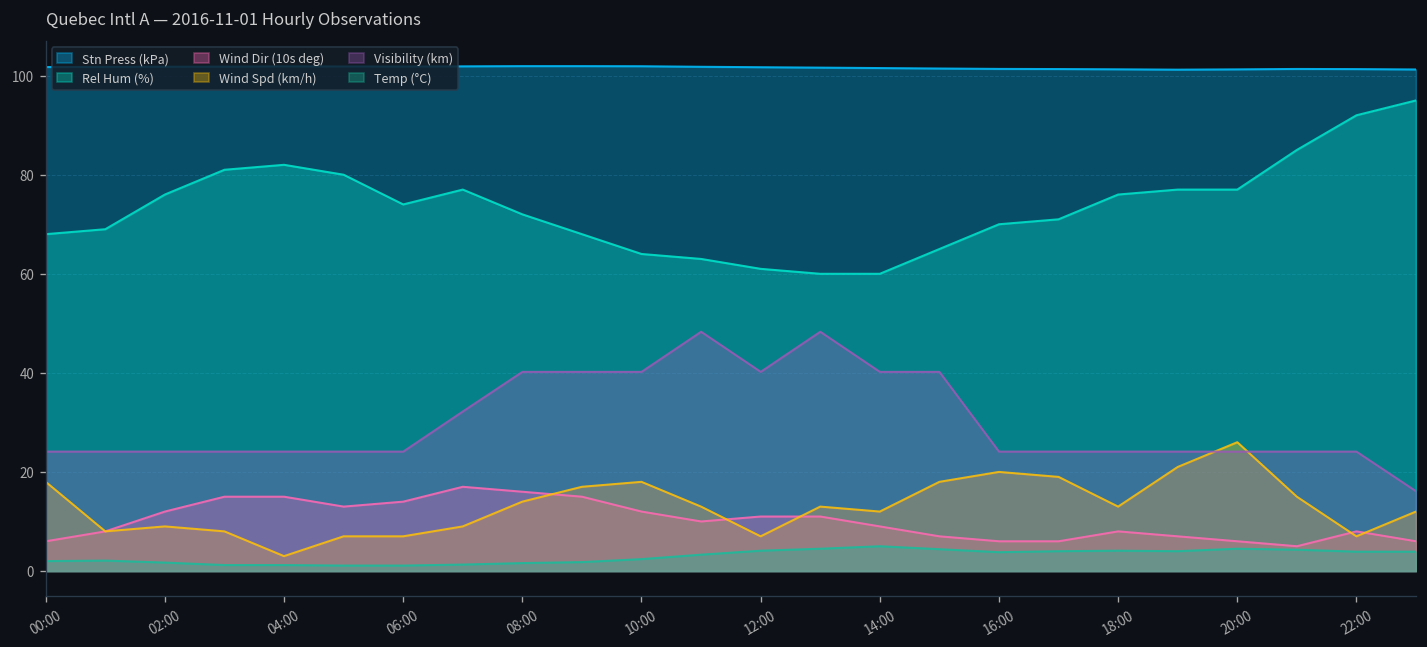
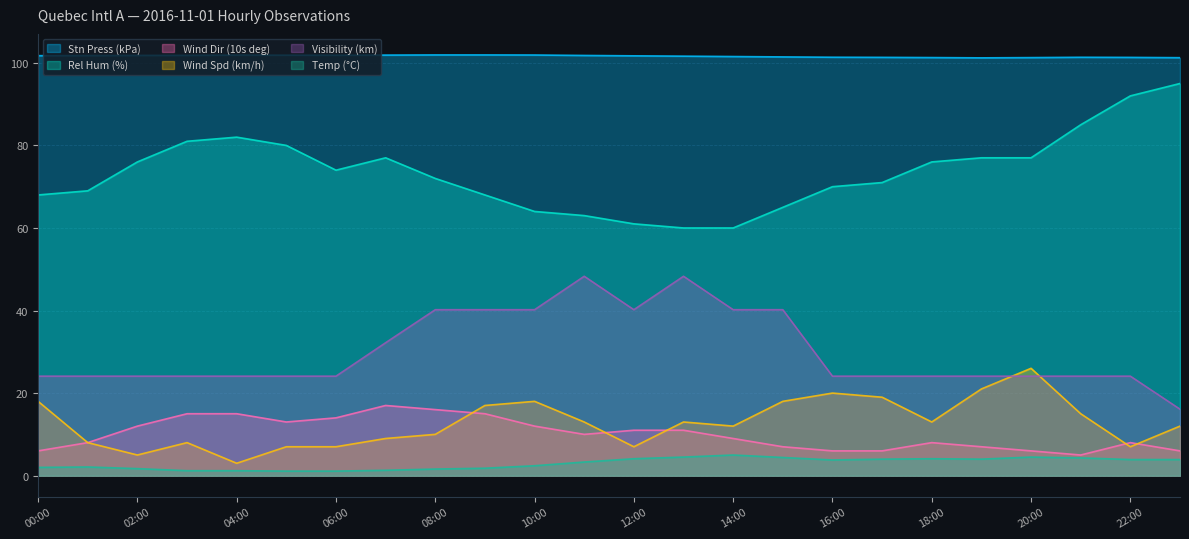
Wind Spd (km/h), 02:00: 9 -> 5
Wind Spd (km/h), 08:00: 14 -> 10
